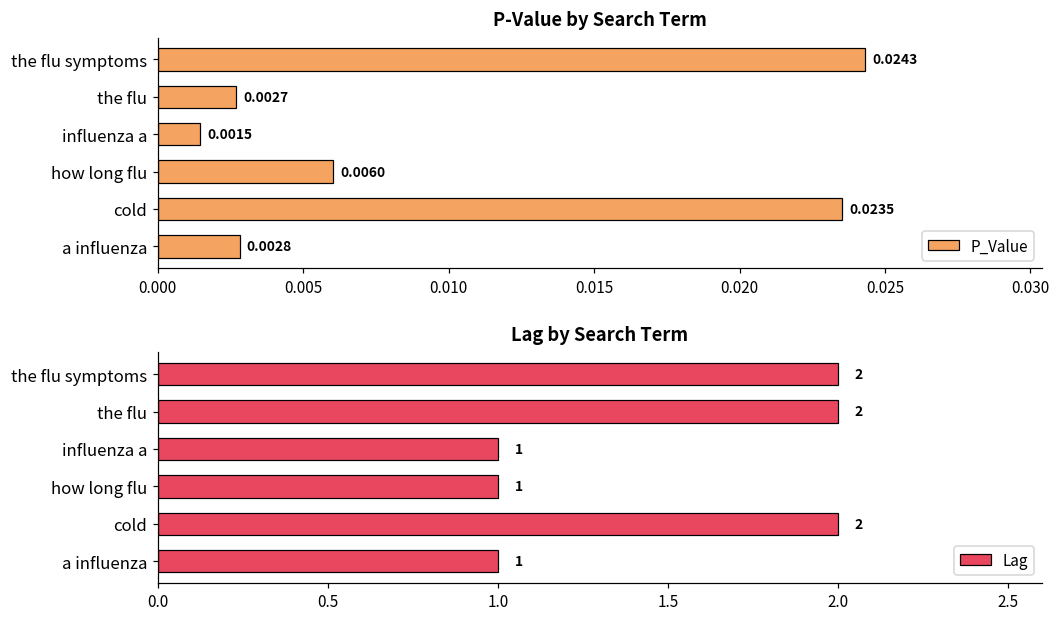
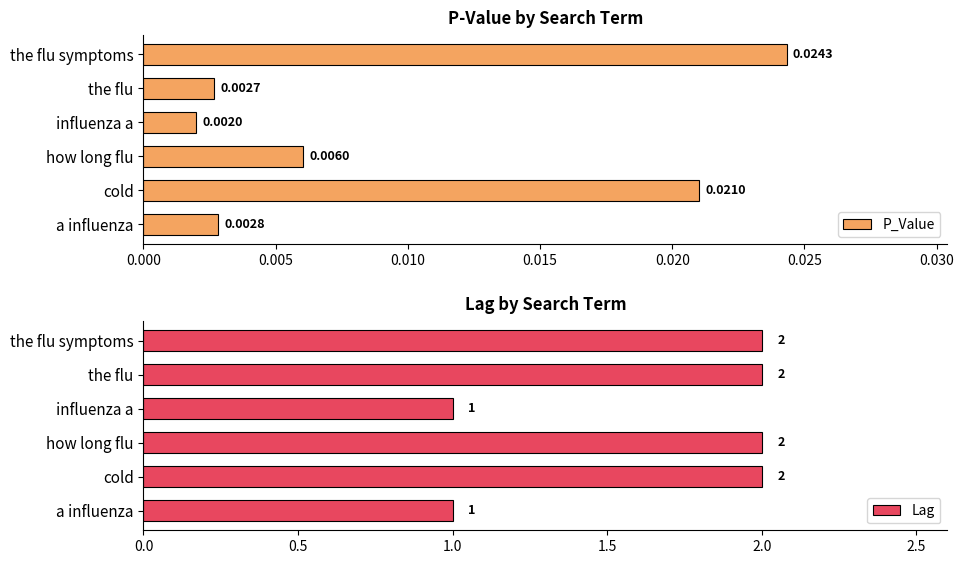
P-Value by Search Term, influenza a: 0.0015 -> 0.0020
P-Value by Search Term, cold: 0.0235 -> 0.0210
Lag by Search Term, how long flu: 1 -> 2
